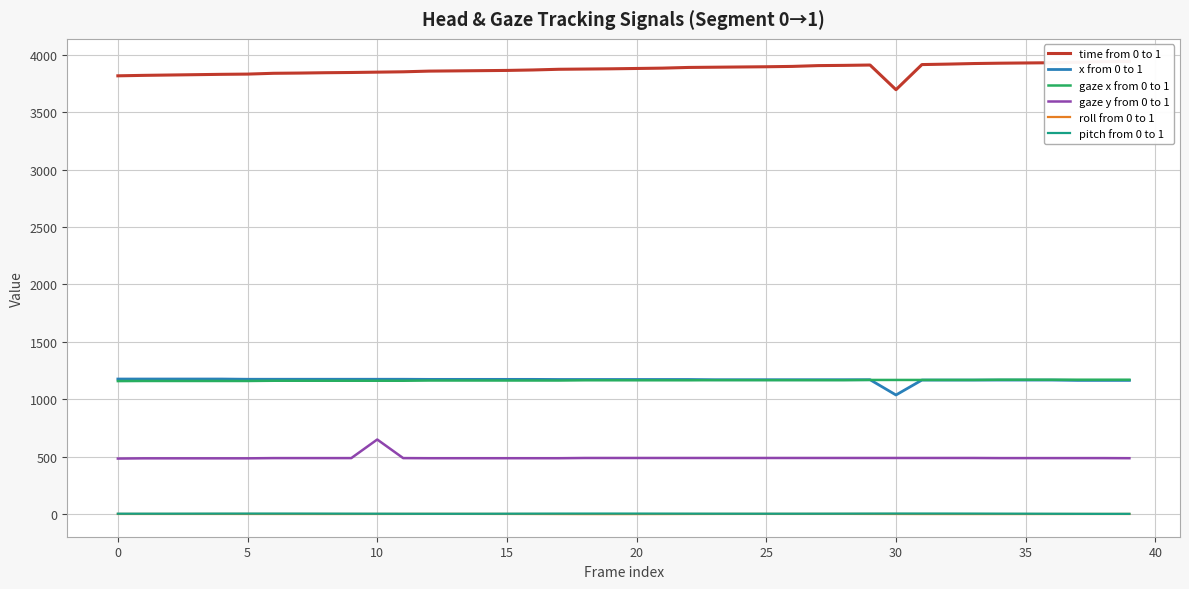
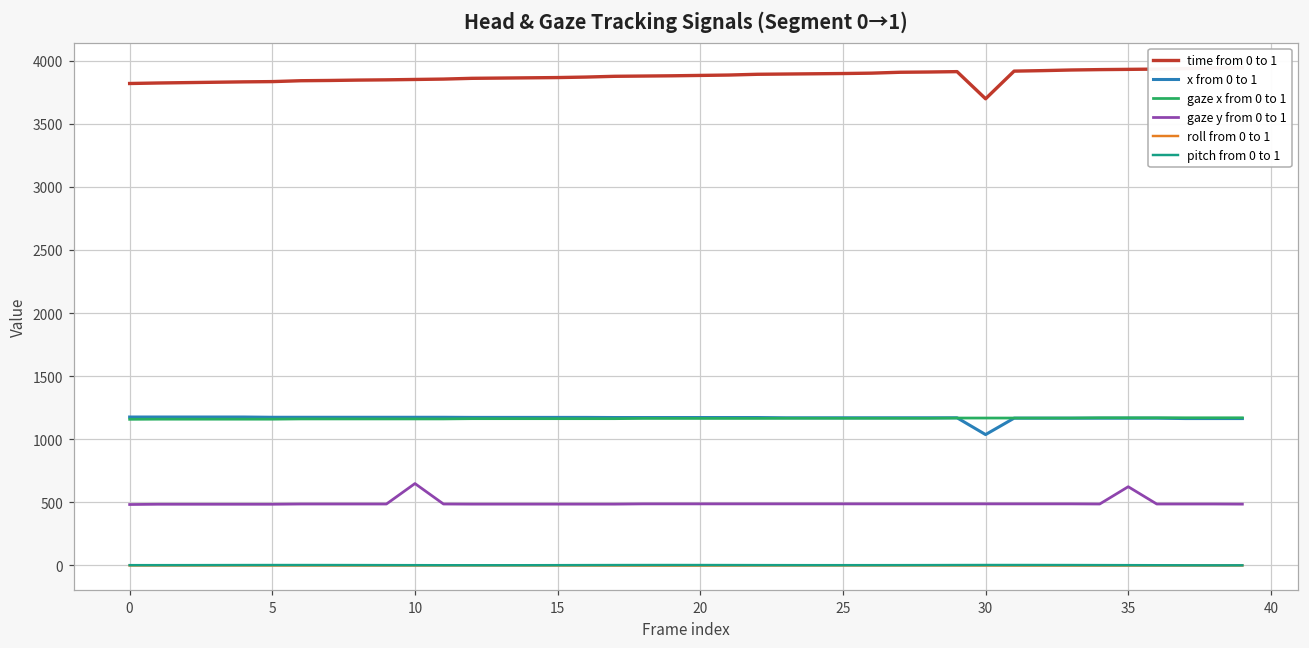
gaze y from 0 to 1, 35: 490 -> 620
